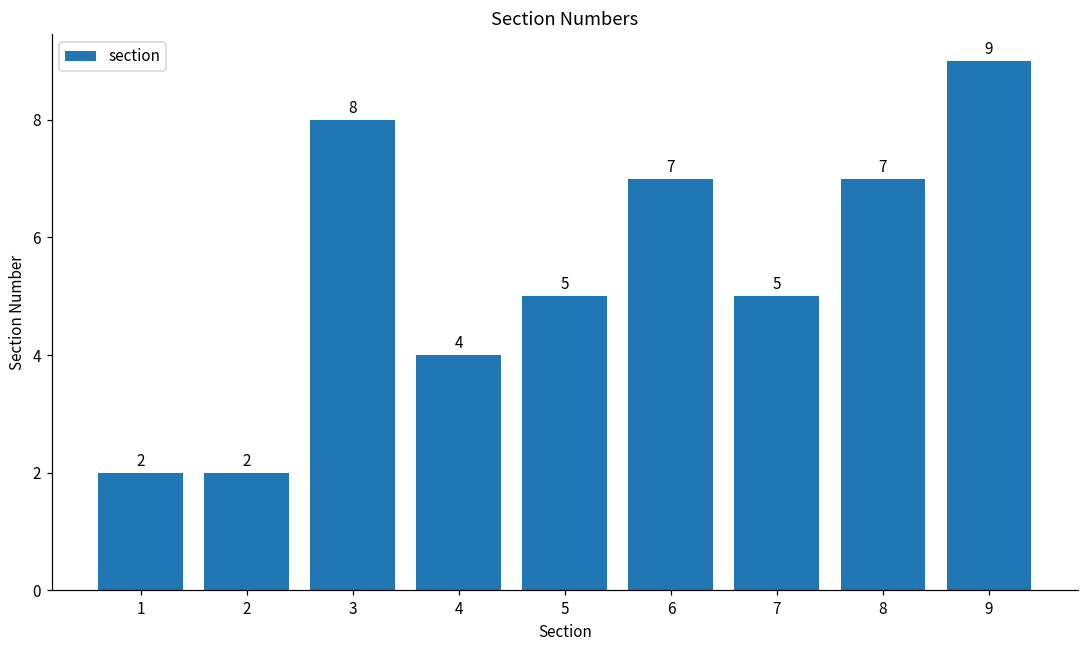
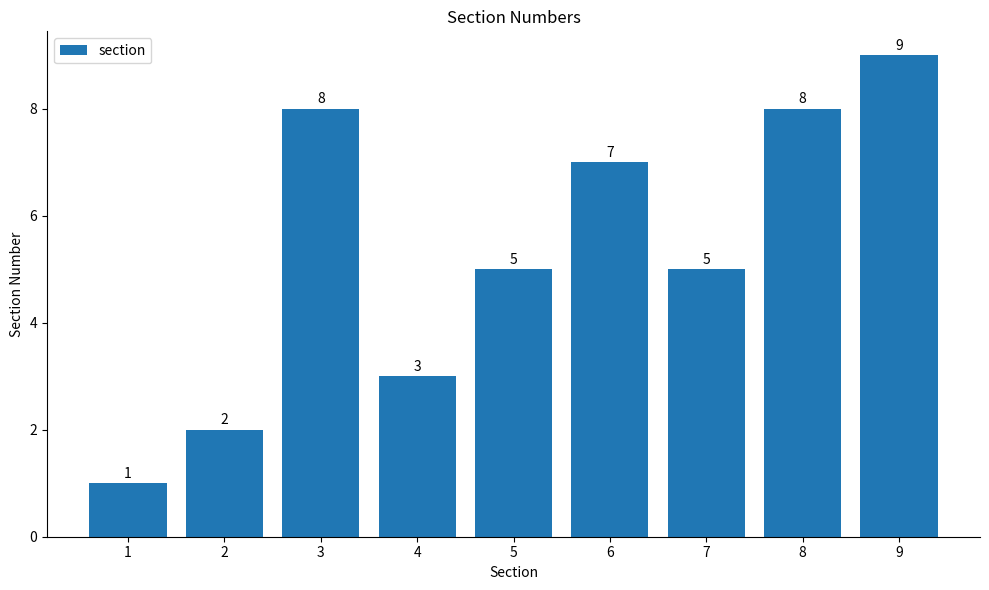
1: 2 -> 1
4: 4 -> 3
8: 7 -> 8
